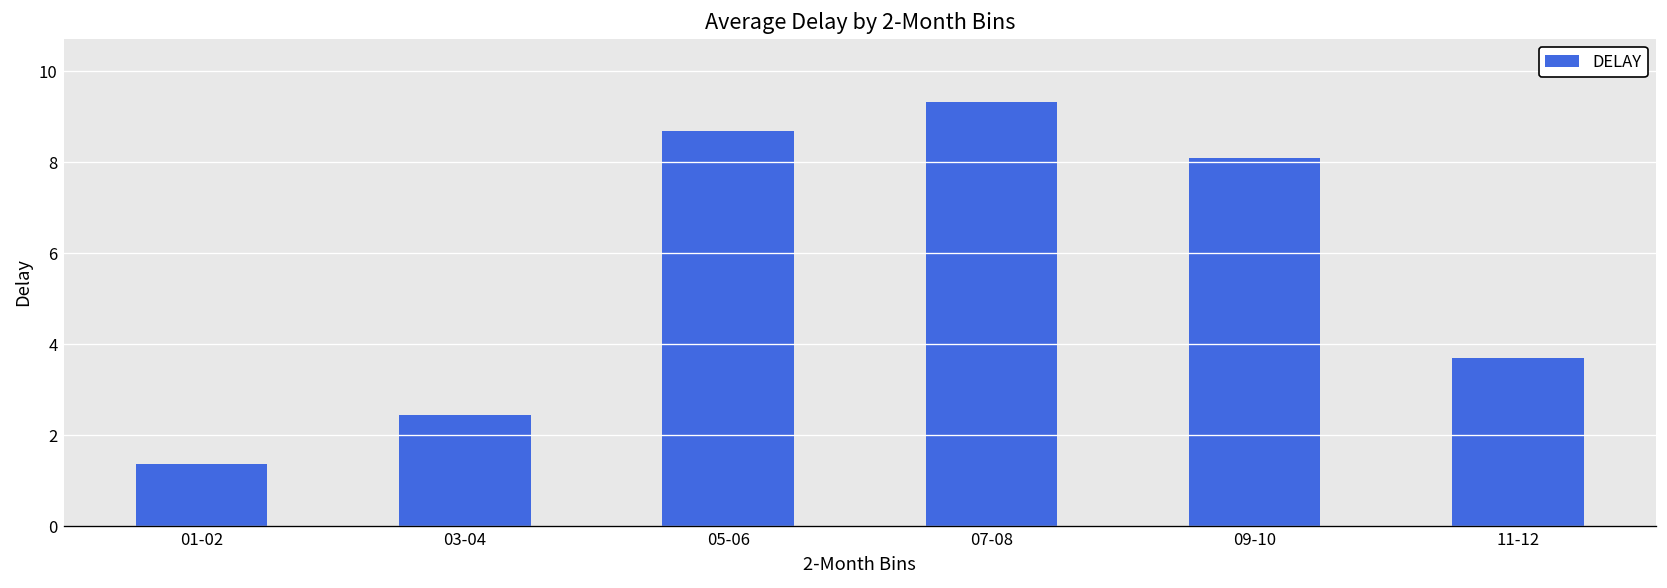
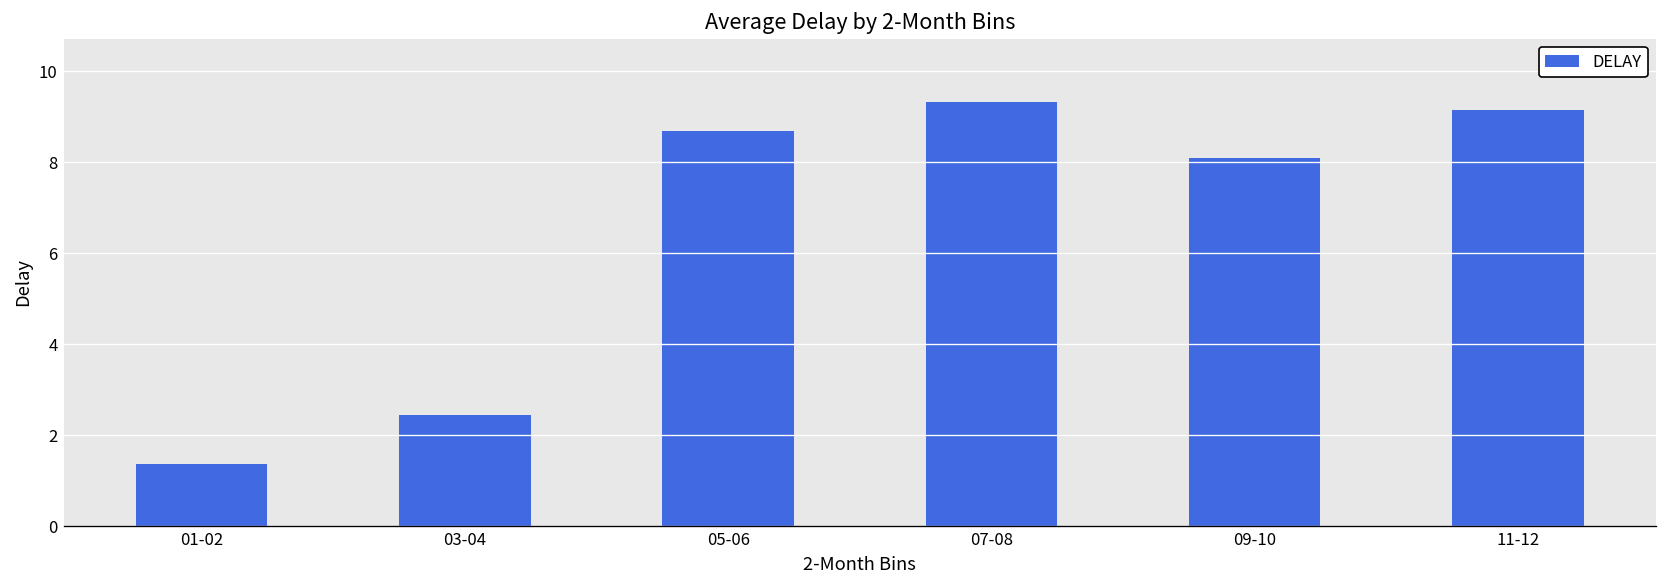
11-12: 3.7 -> 9.2
